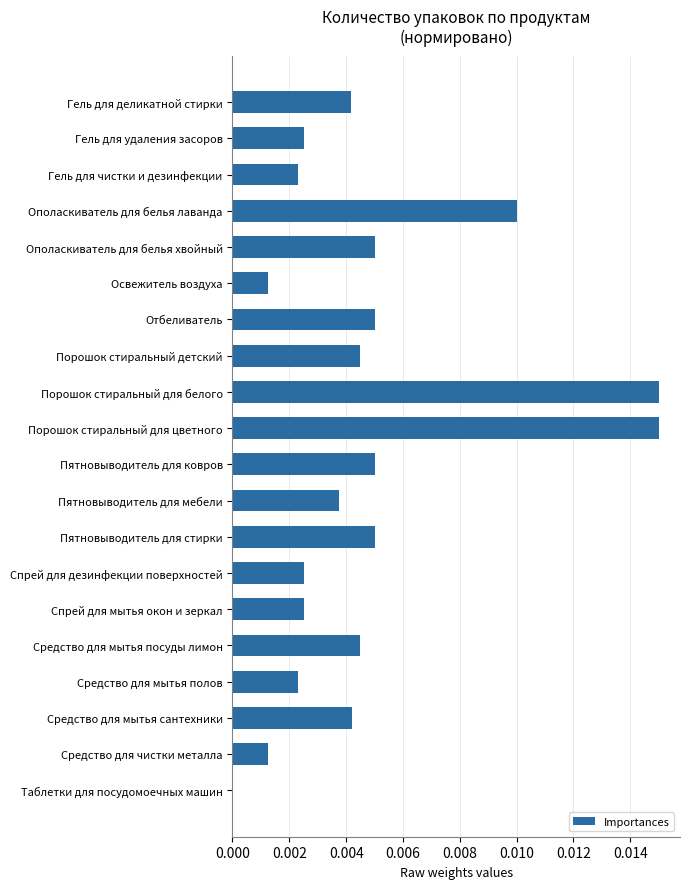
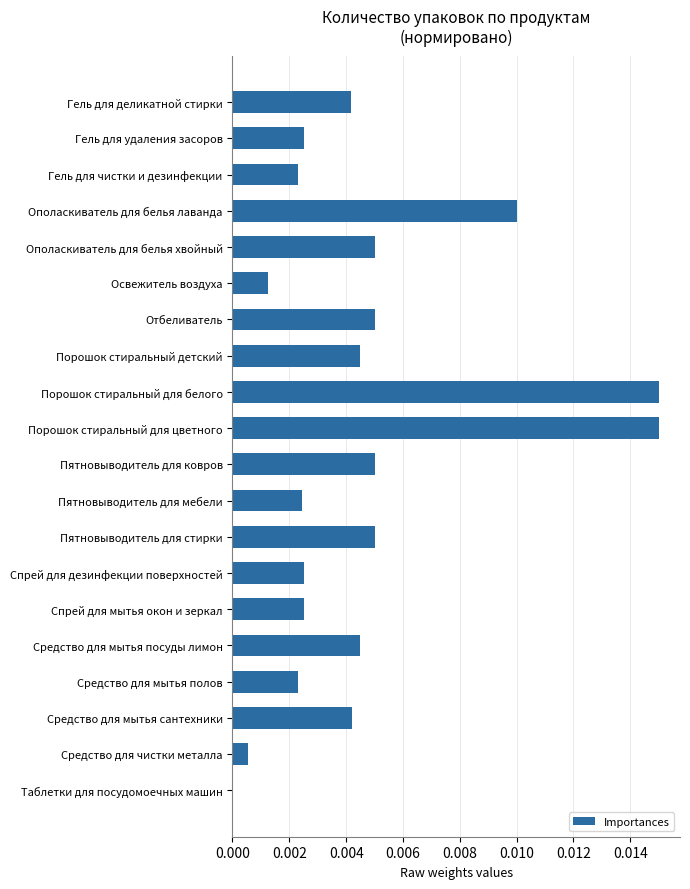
Пятновыводитель для мебели: 0.0038 -> 0.0025
Средство для чистки металла: 0.0013 -> 0.0005
